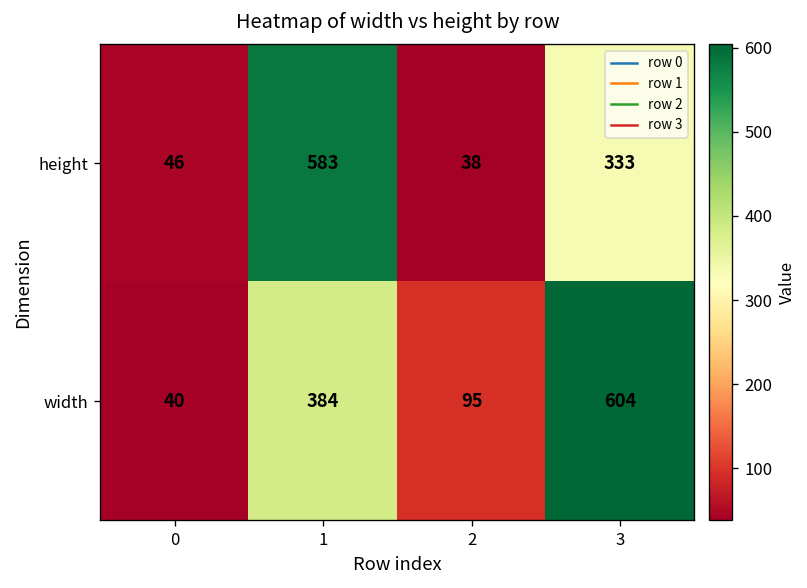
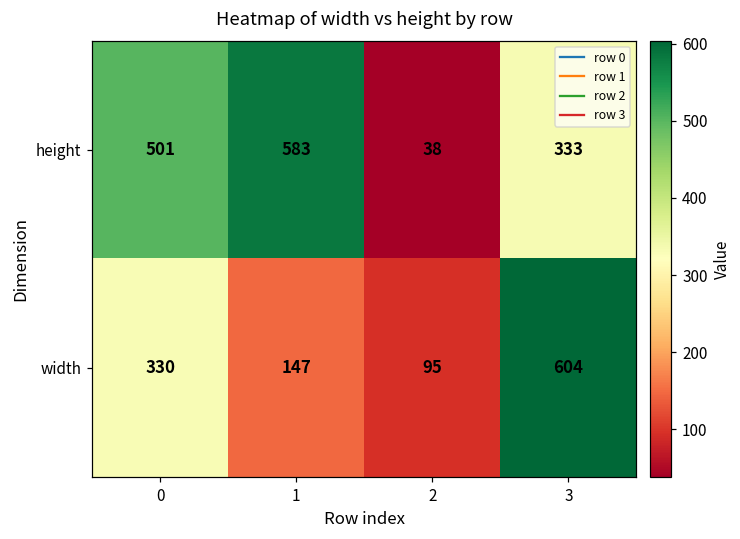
height, 0: 46 -> 501
width, 0: 40 -> 330
width, 1: 384 -> 147
